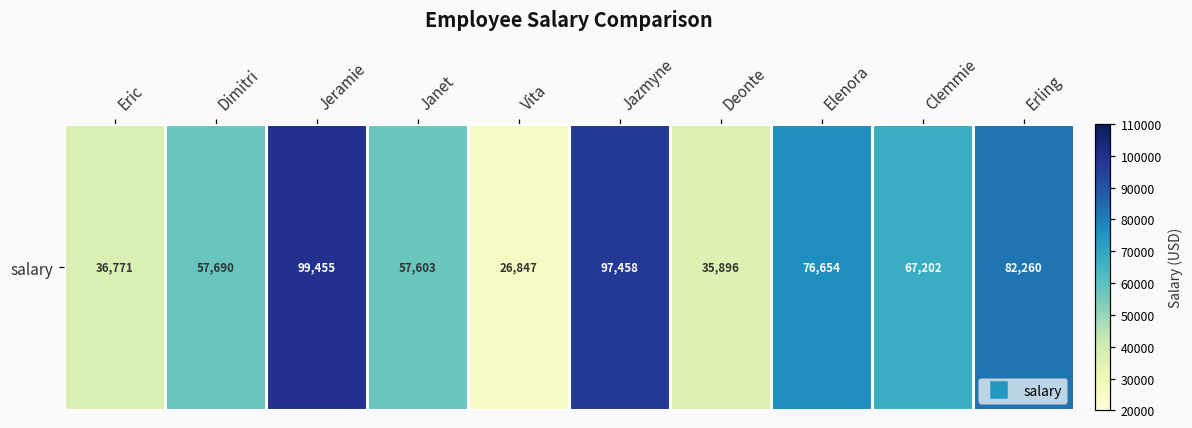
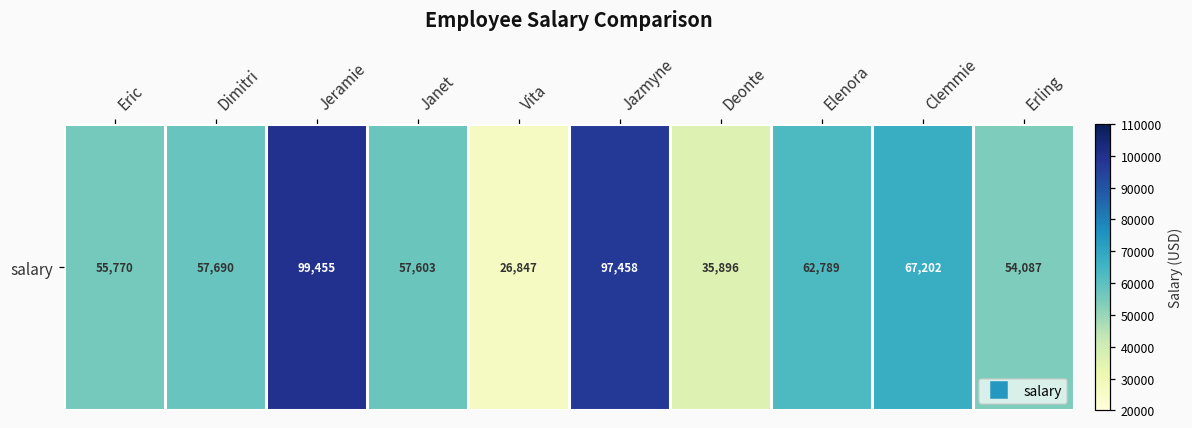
salary, Eric: 36,771 -> 55,770
salary, Elenora: 76,654 -> 62,789
salary, Erling: 82,260 -> 54,087
